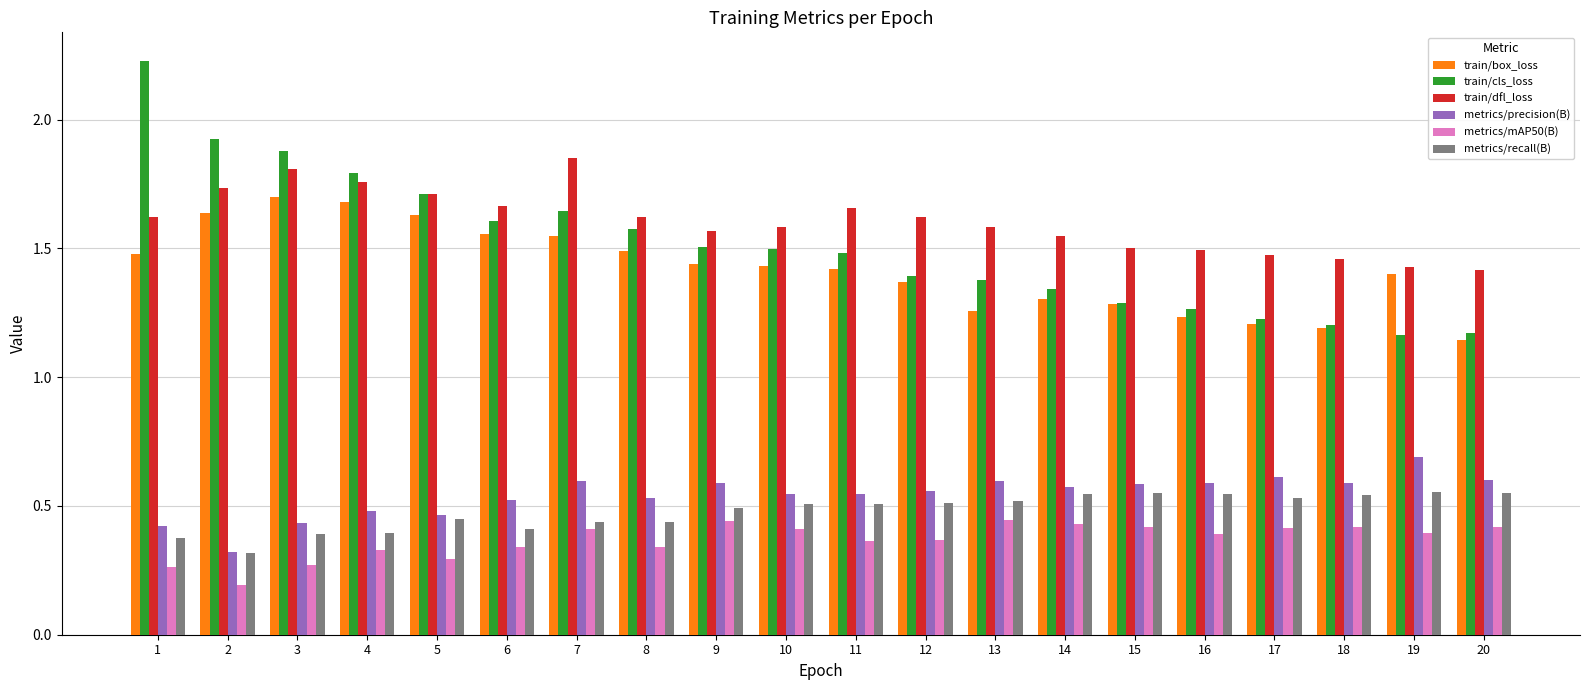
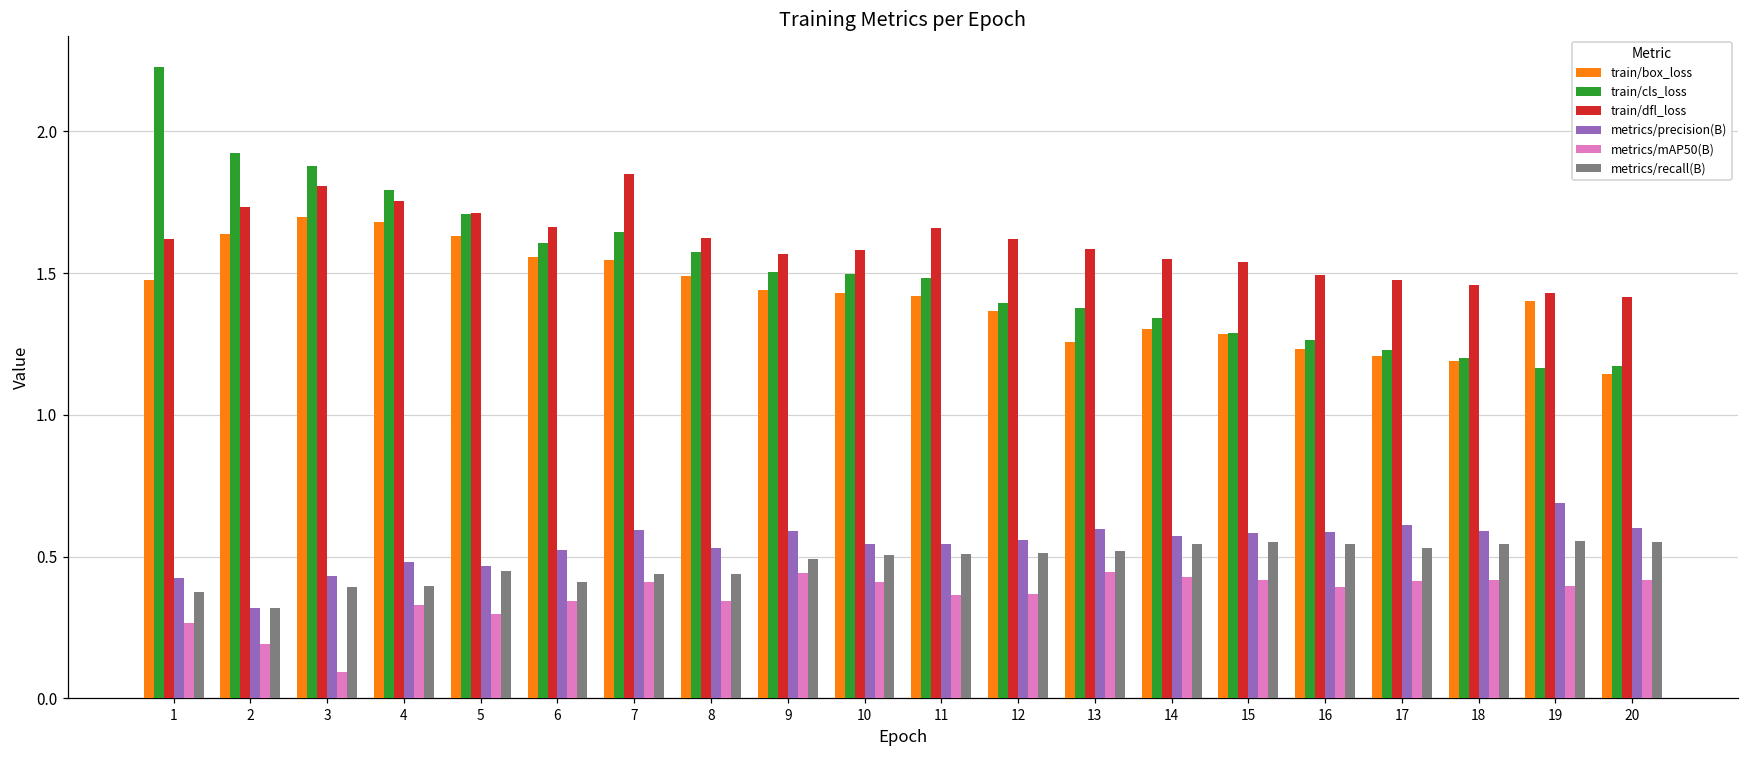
metrics/mAP50(B), 3: 0.27 -> 0.09
train/dfl_loss, 15: 1.50 -> 1.54
